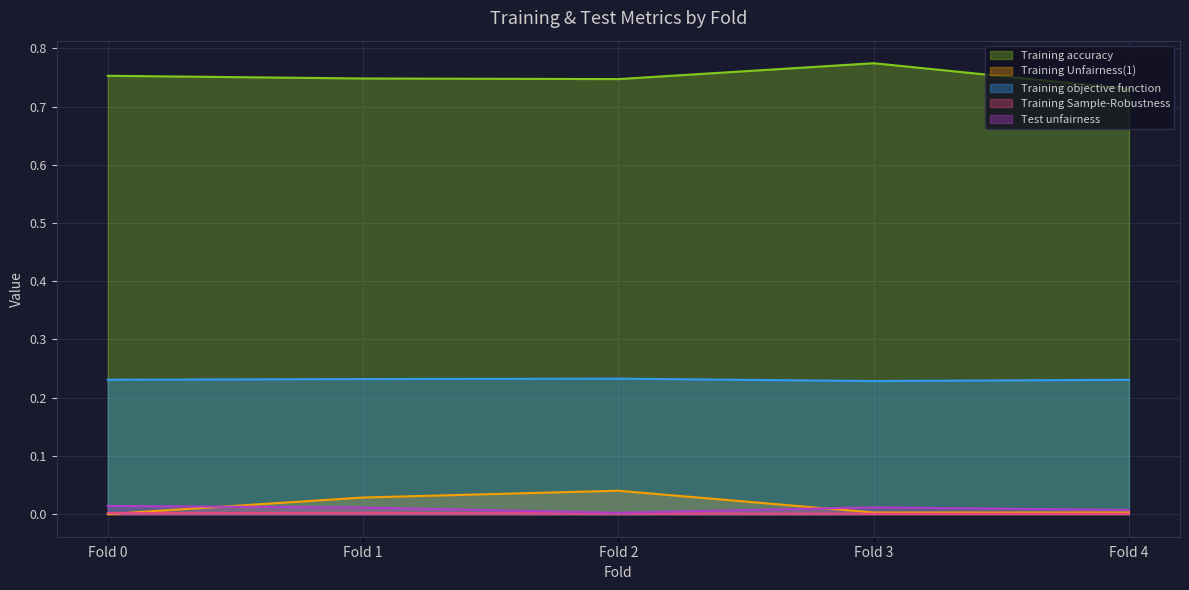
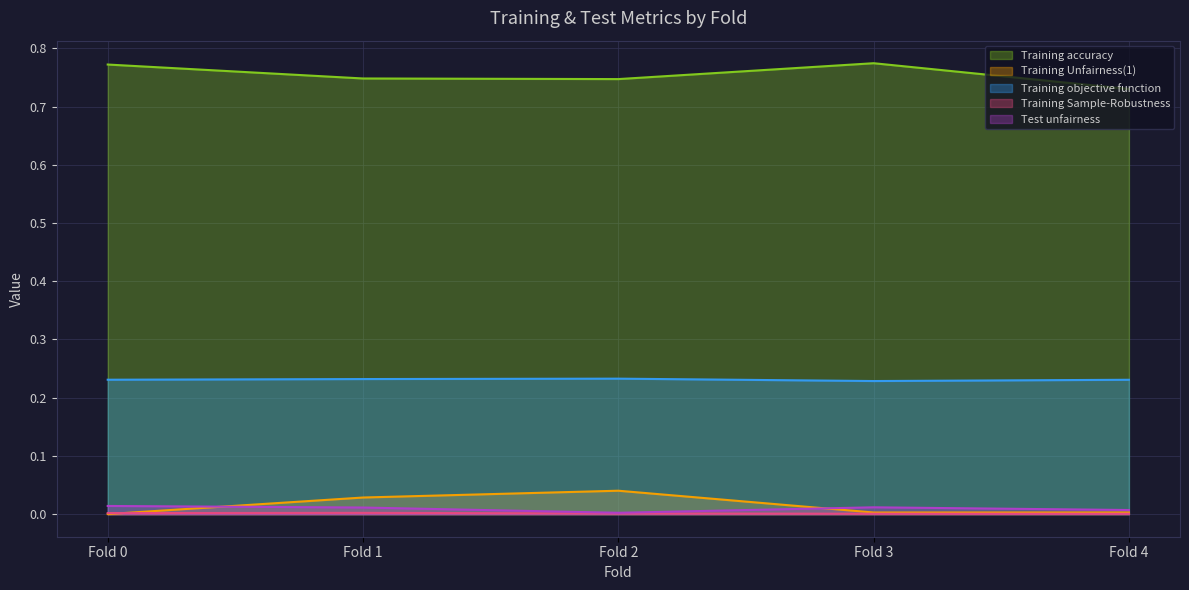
Training accuracy, Fold 0: 0.75 -> 0.77
